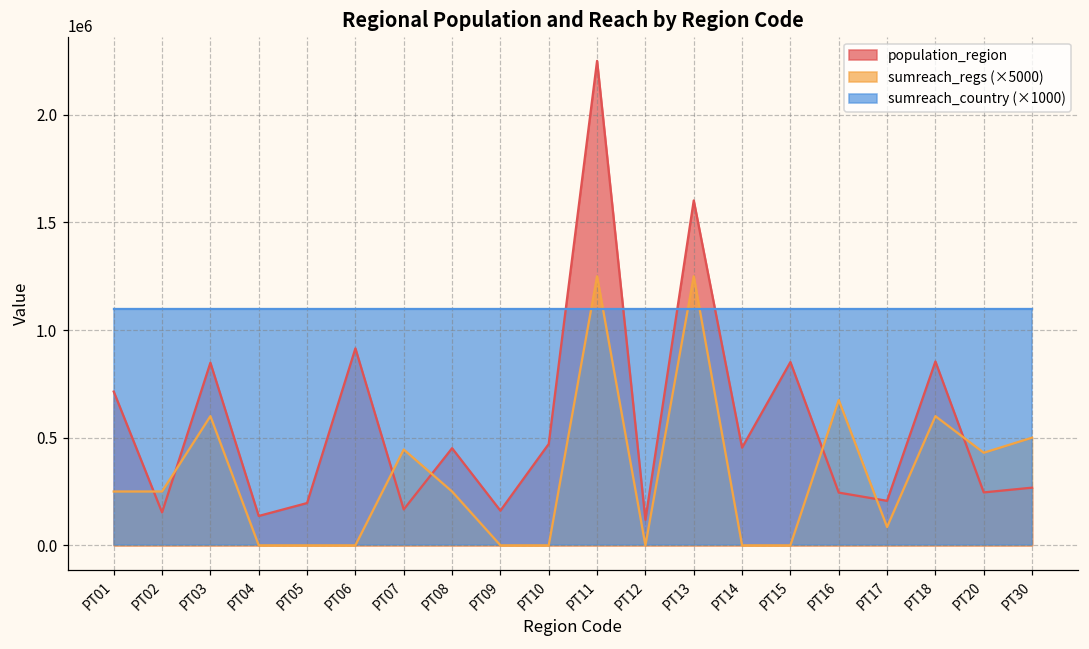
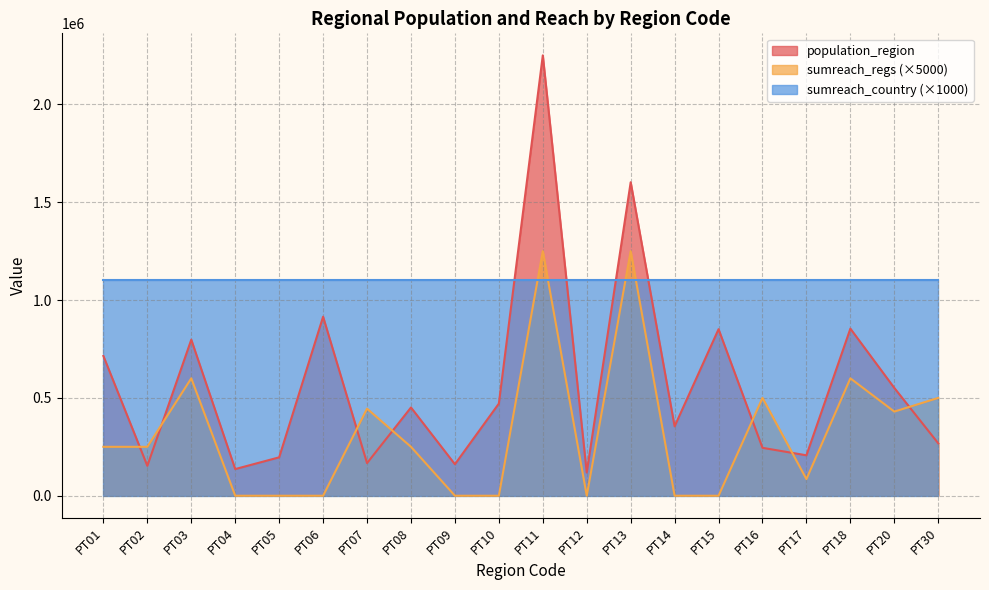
population_region, PT03: 850000 -> 800000
population_region, PT14: 450000 -> 350000
sumreach_regs (×5000), PT16: 680000 -> 500000
population_region, PT20: 250000 -> 550000
